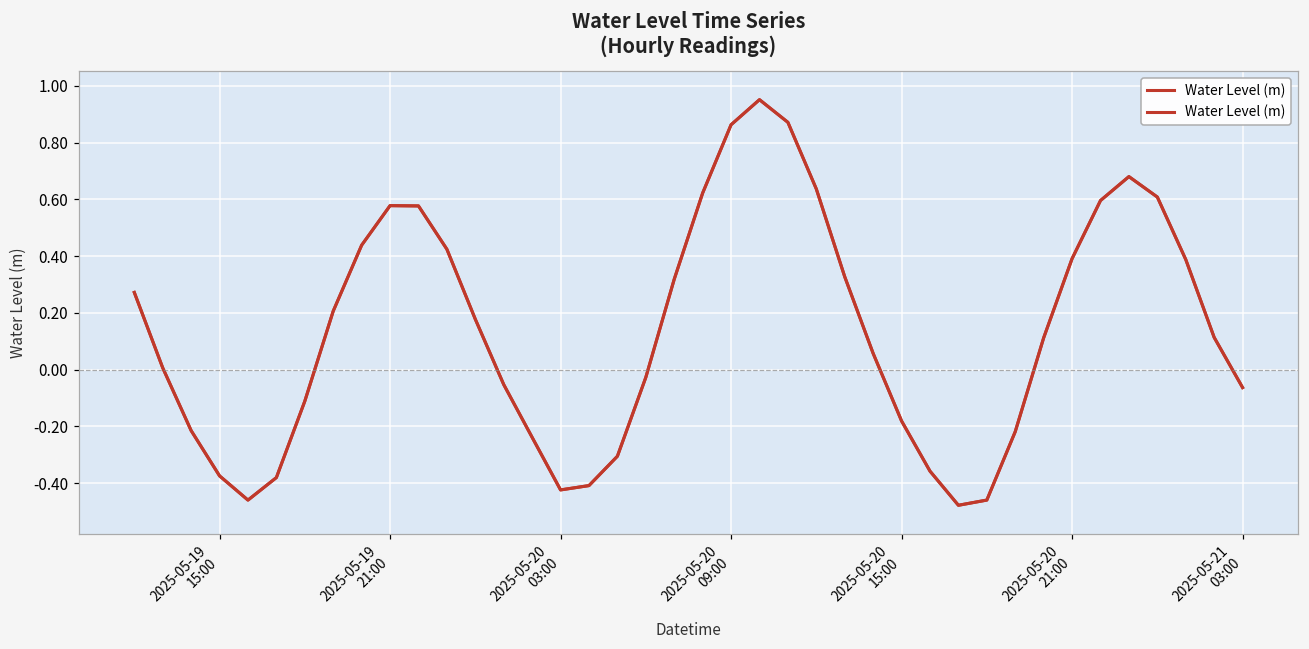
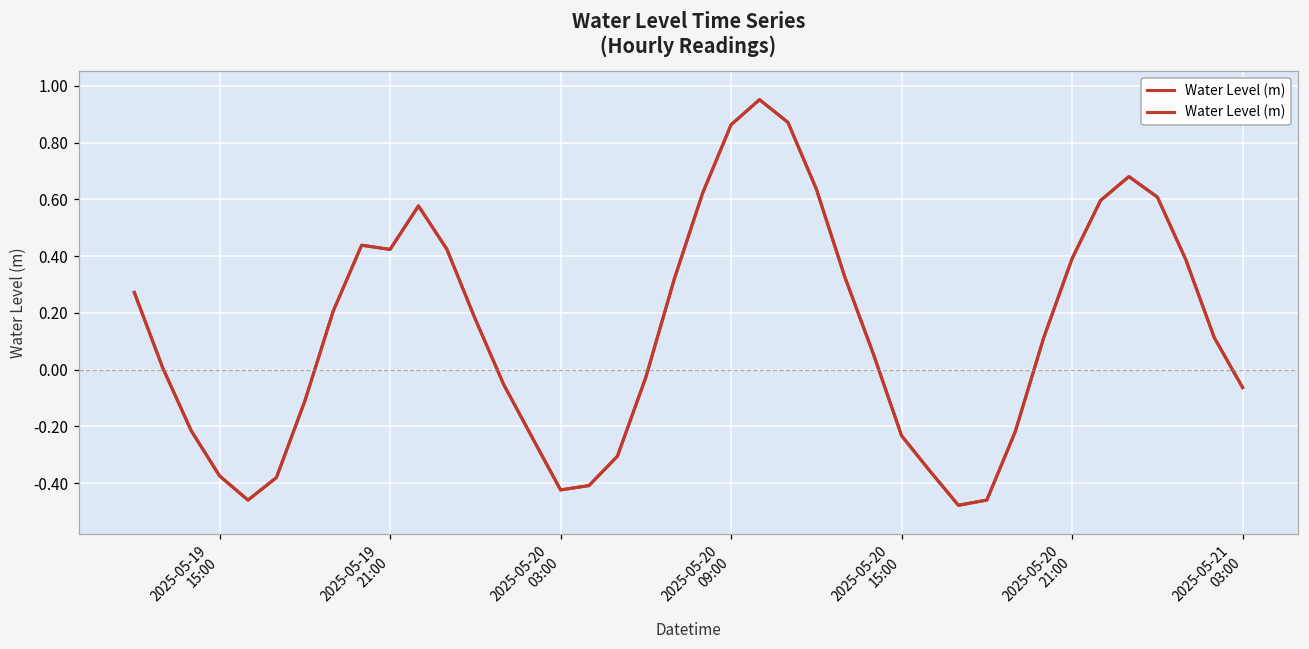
2025-05-19 21:00: 0.58 -> 0.42
2025-05-20 15:00: -0.18 -> -0.23
